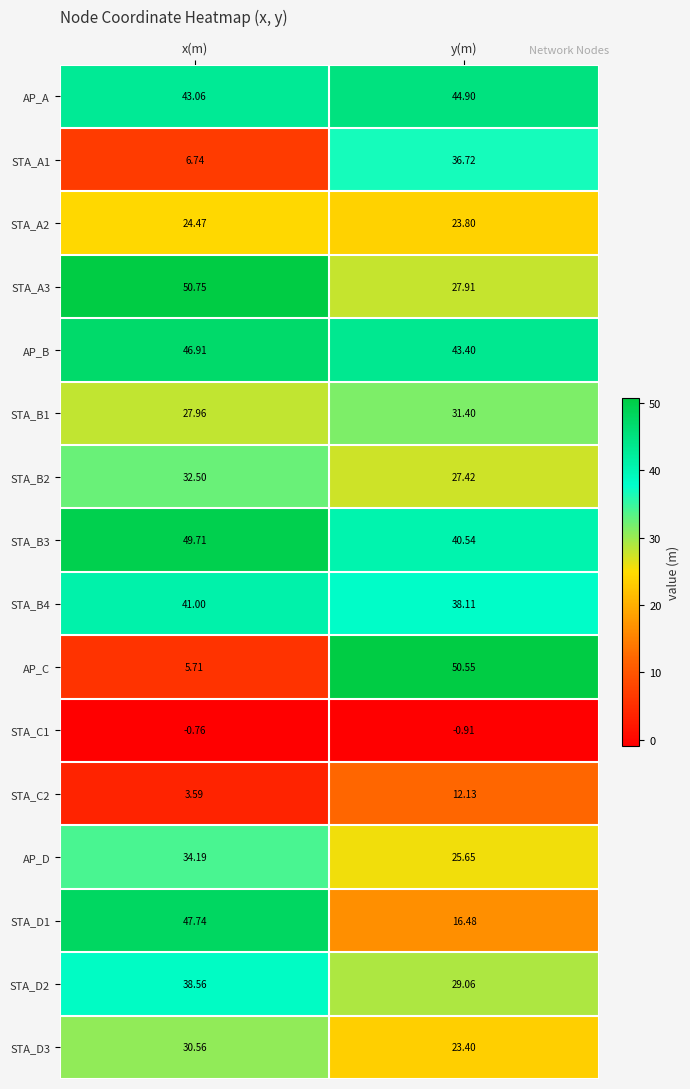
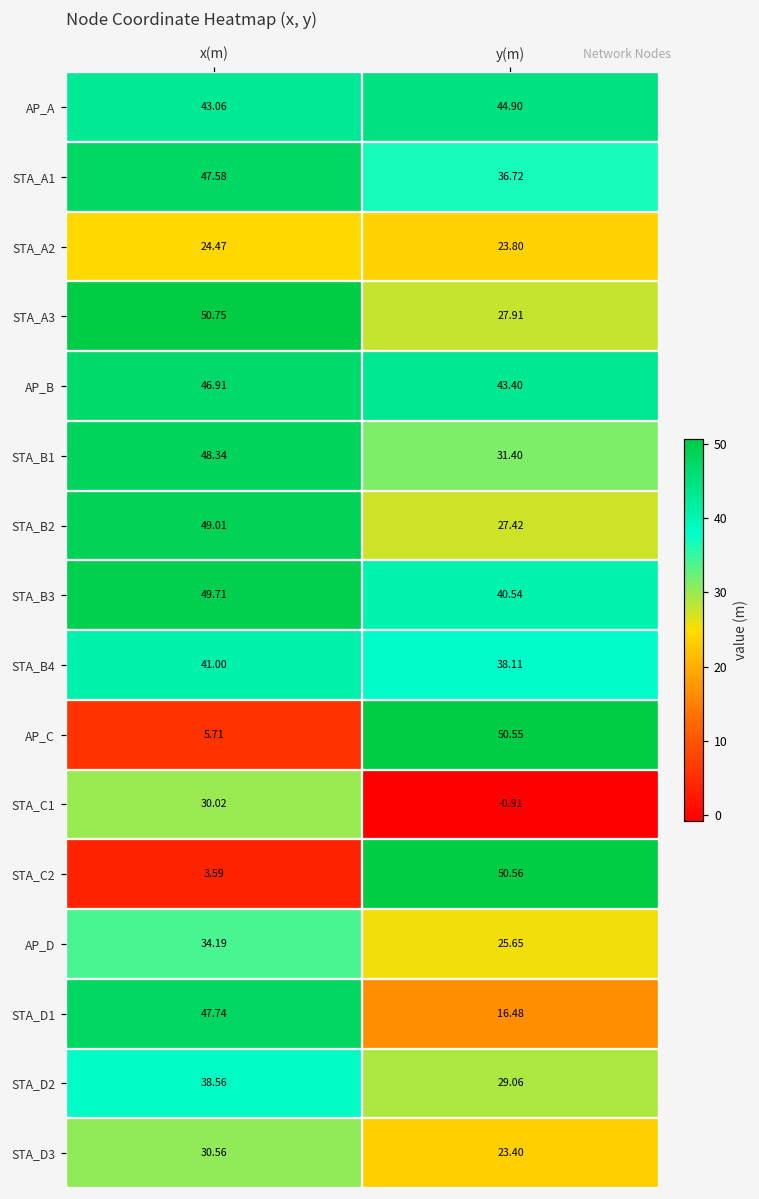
STA_A1, x(m): 6.74 -> 47.58
STA_B1, x(m): 27.96 -> 48.34
STA_B2, x(m): 32.50 -> 49.01
STA_C1, x(m): -0.76 -> 30.02
STA_C2, y(m): 12.13 -> 50.56
